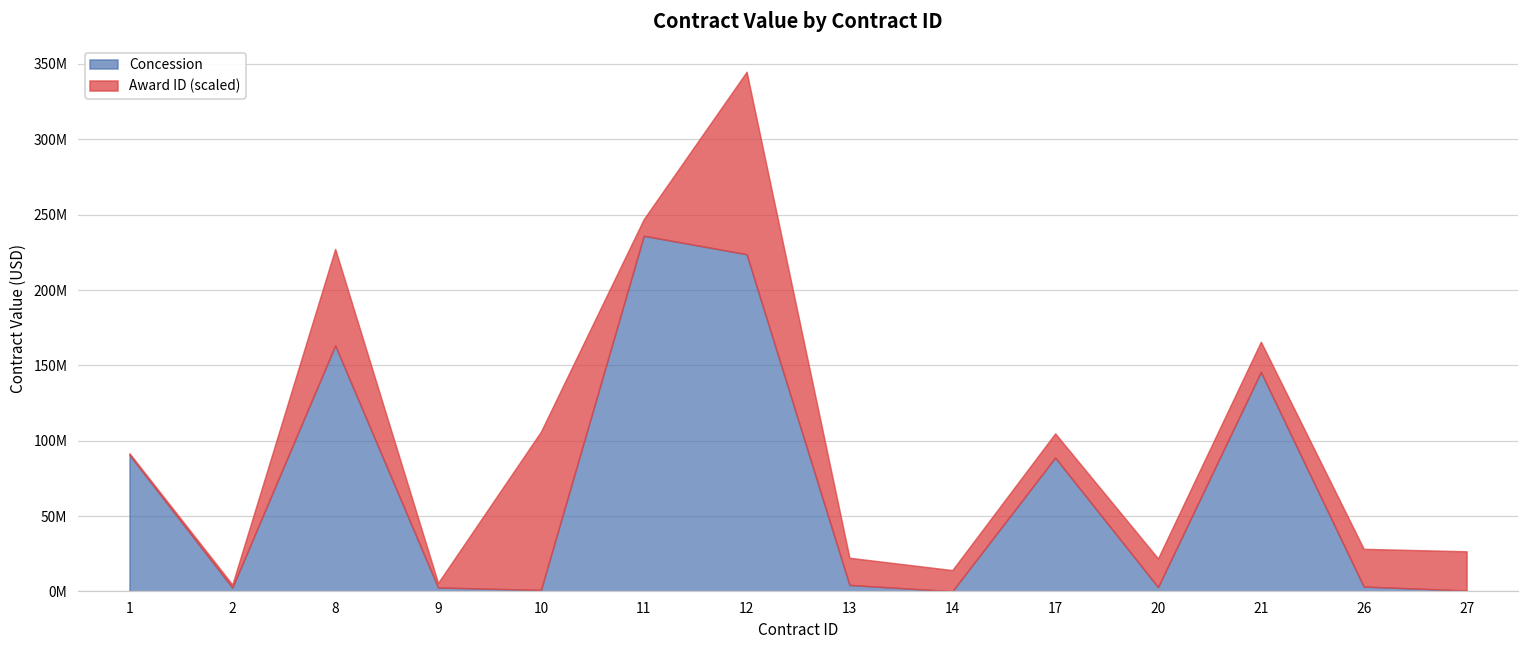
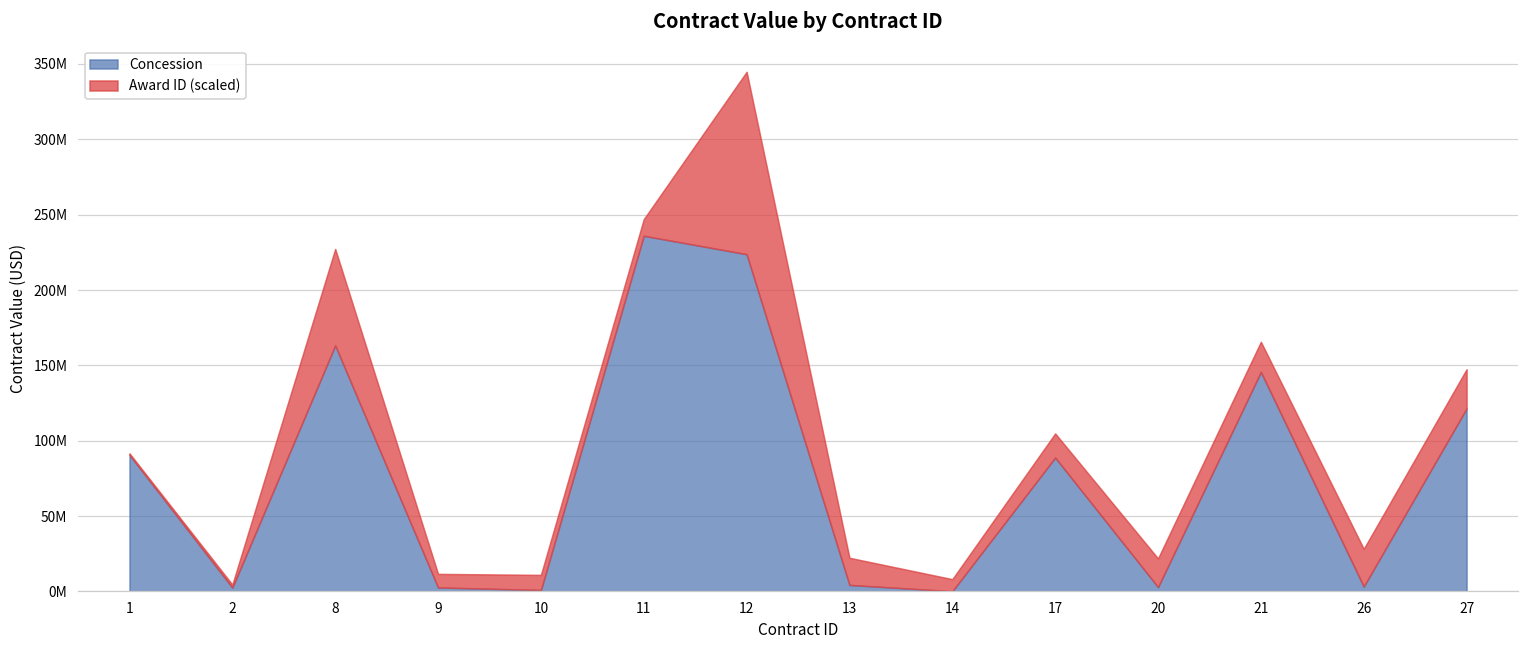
Award ID (scaled), 9: 3000000 -> 9000000
Award ID (scaled), 10: 105000000 -> 10000000
Award ID (scaled), 14: 14000000 -> 8000000
Concession, 27: 1000000 -> 121000000
